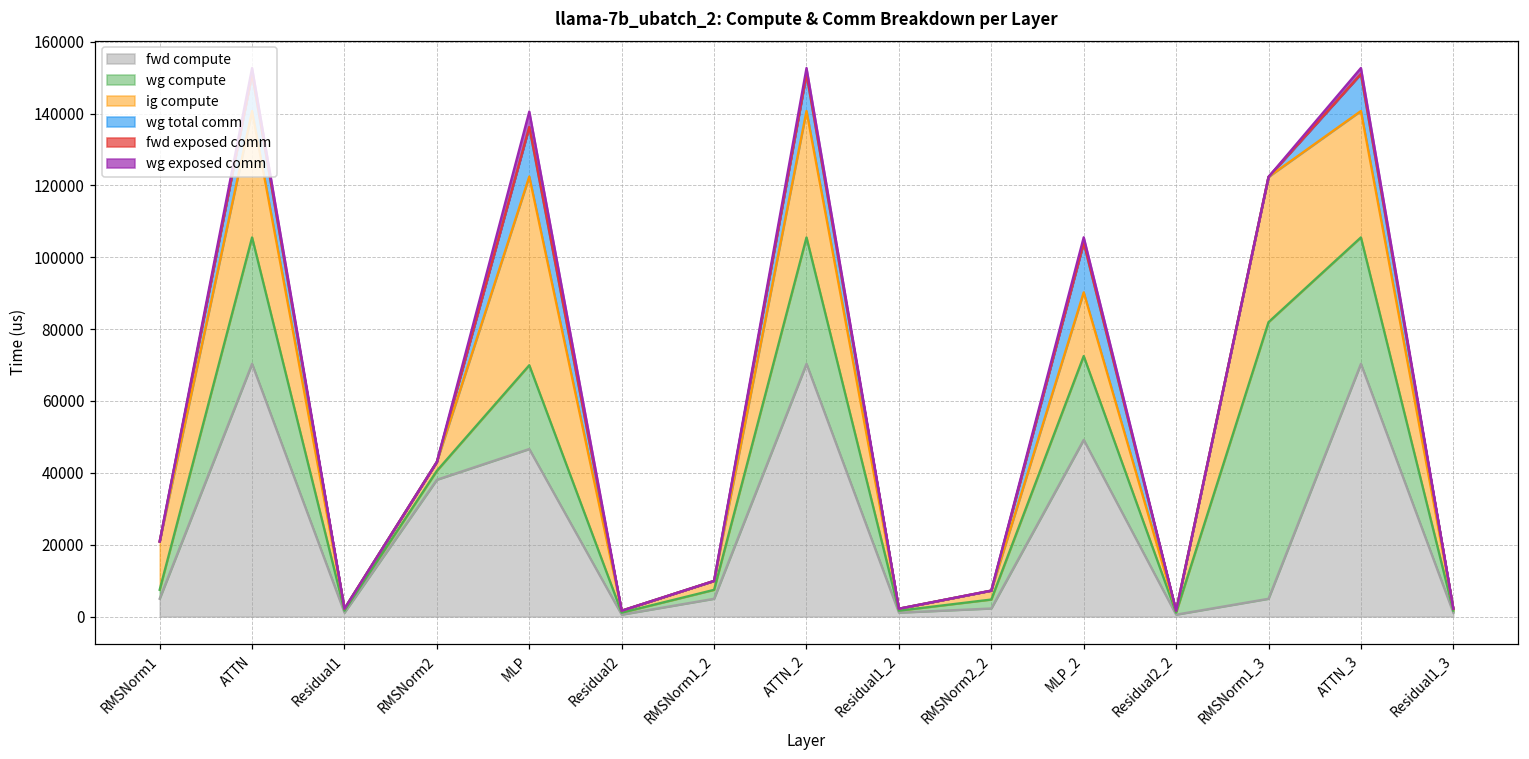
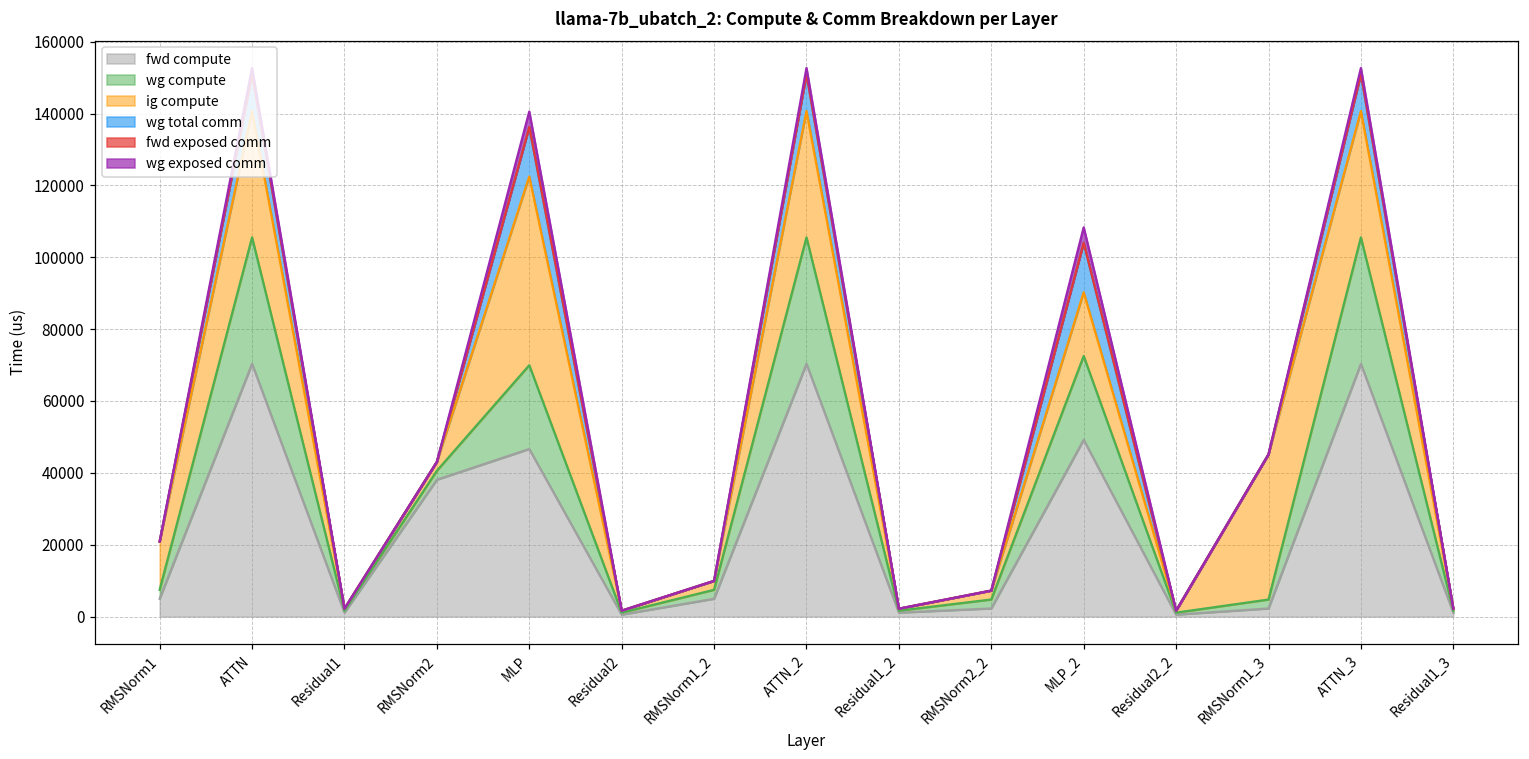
wg exposed comm, MLP_2: 2000 -> 4000
fwd compute, RMSNorm1_3: 5000 -> 2000
wg compute, RMSNorm1_3: 77000 -> 2000
